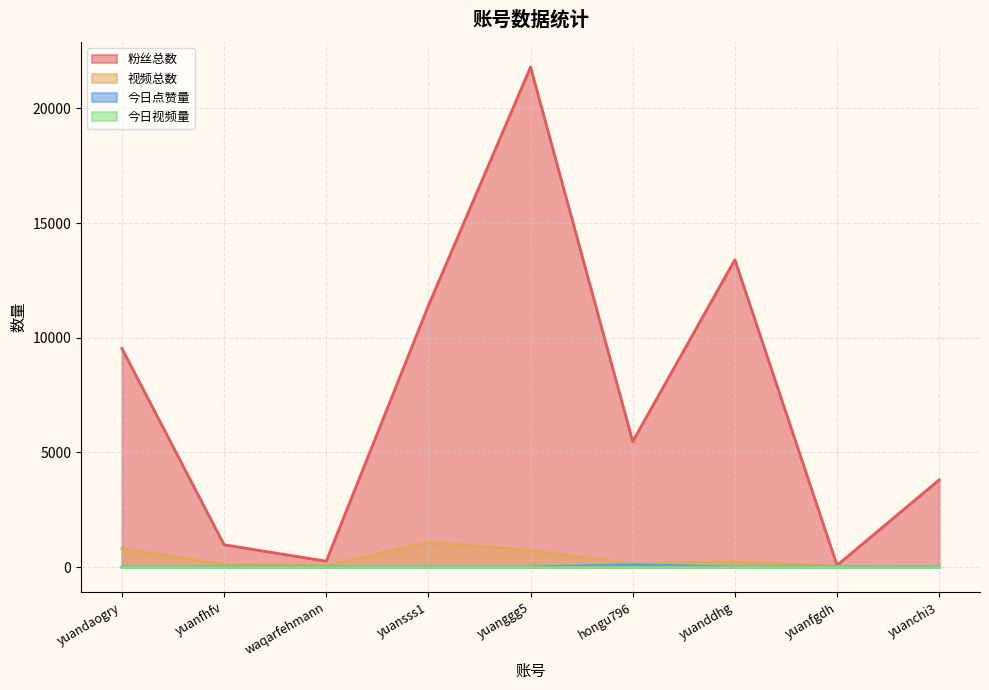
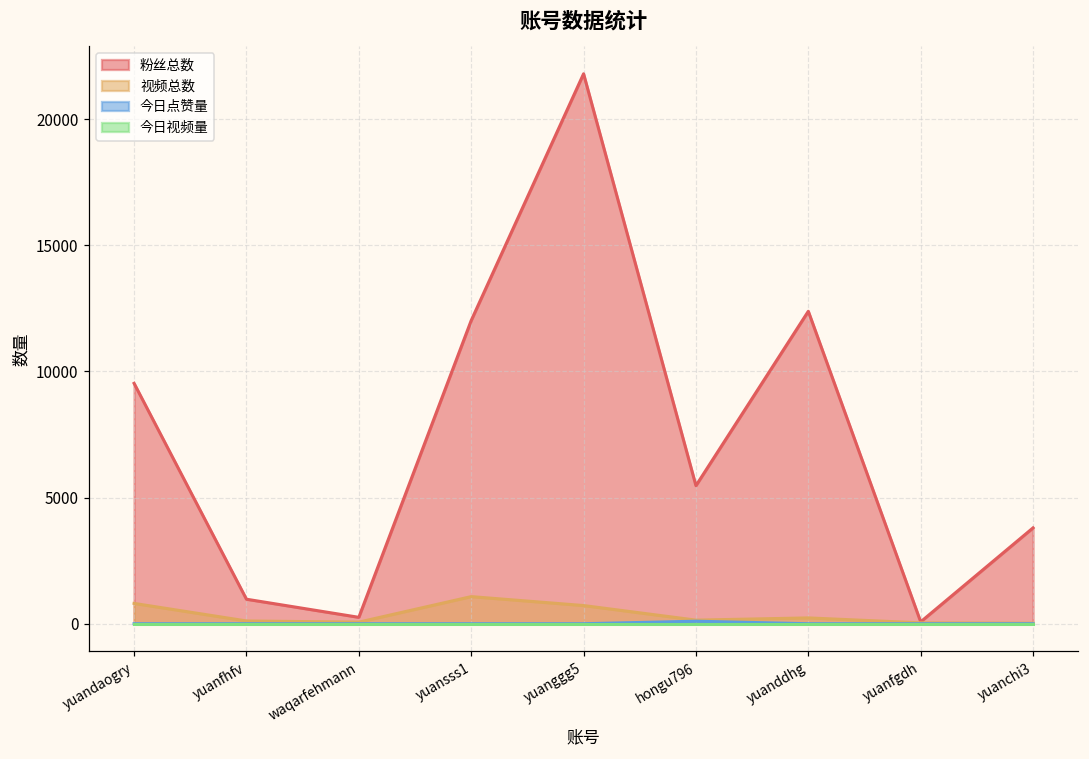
粉丝总数, yuansss1: 11400 -> 12000
粉丝总数, yuanddhg: 13400 -> 12400
